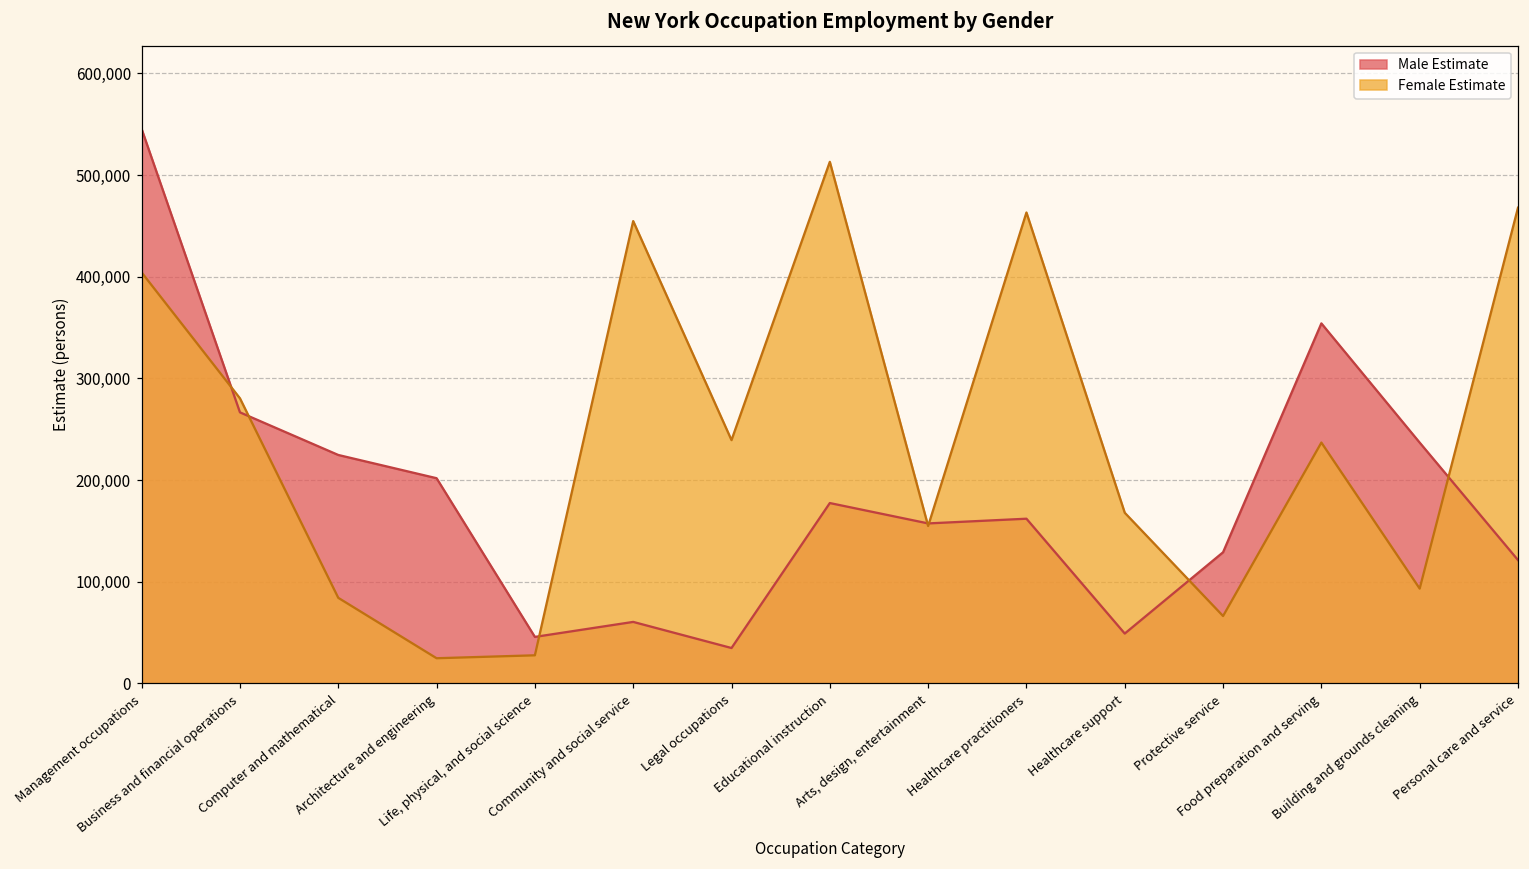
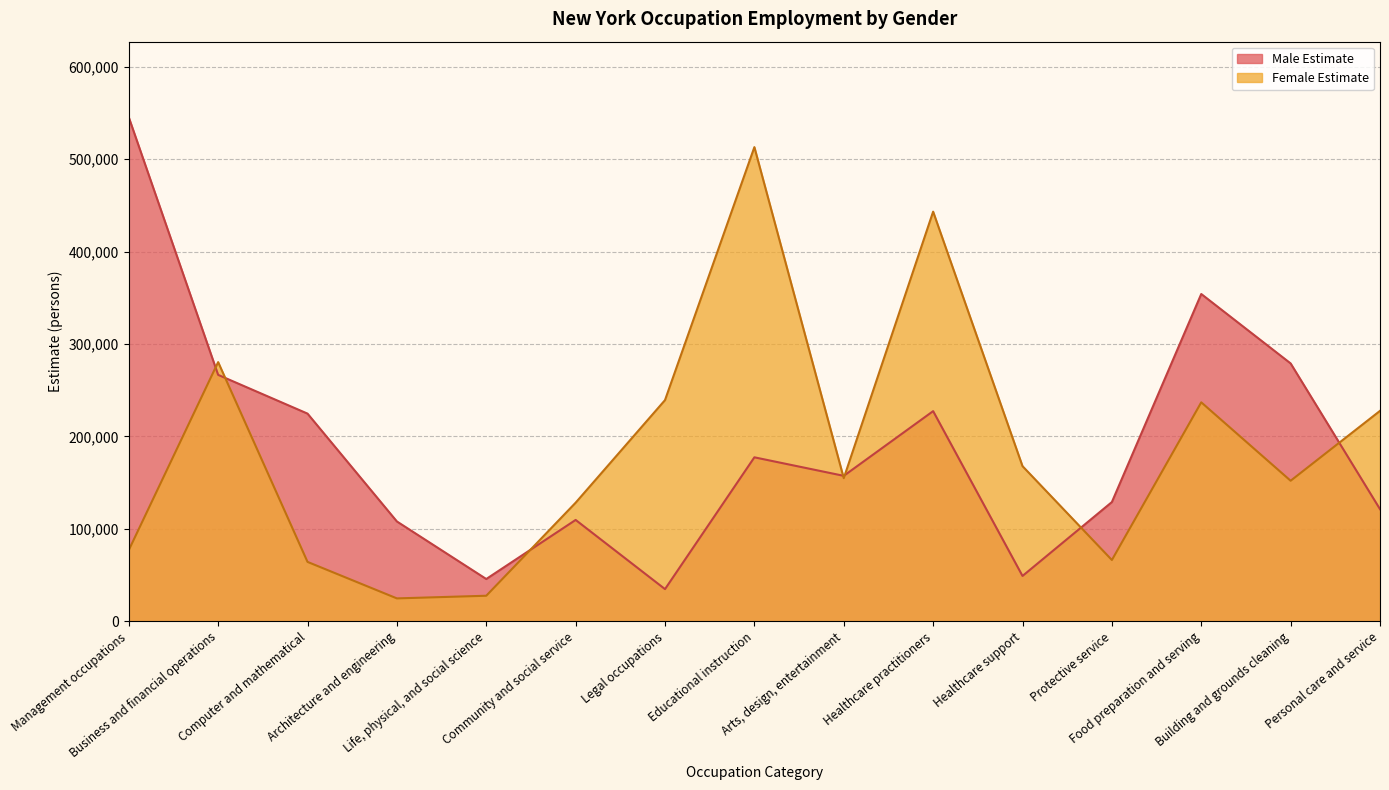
Female Estimate, Management occupations: 400,000 -> 80,000
Female Estimate, Computer and mathematical: 80,000 -> 60,000
Male Estimate, Architecture and engineering: 200,000 -> 110,000
Male Estimate, Community and social service: 60,000 -> 110,000
Female Estimate, Community and social service: 450,000 -> 130,000
Male Estimate, Healthcare practitioners: 160,000 -> 230,000
Female Estimate, Healthcare practitioners: 460,000 -> 440,000
Male Estimate, Building and grounds cleaning: 240,000 -> 280,000
Female Estimate, Building and grounds cleaning: 90,000 -> 150,000
Female Estimate, Personal care and service: 470,000 -> 230,000
